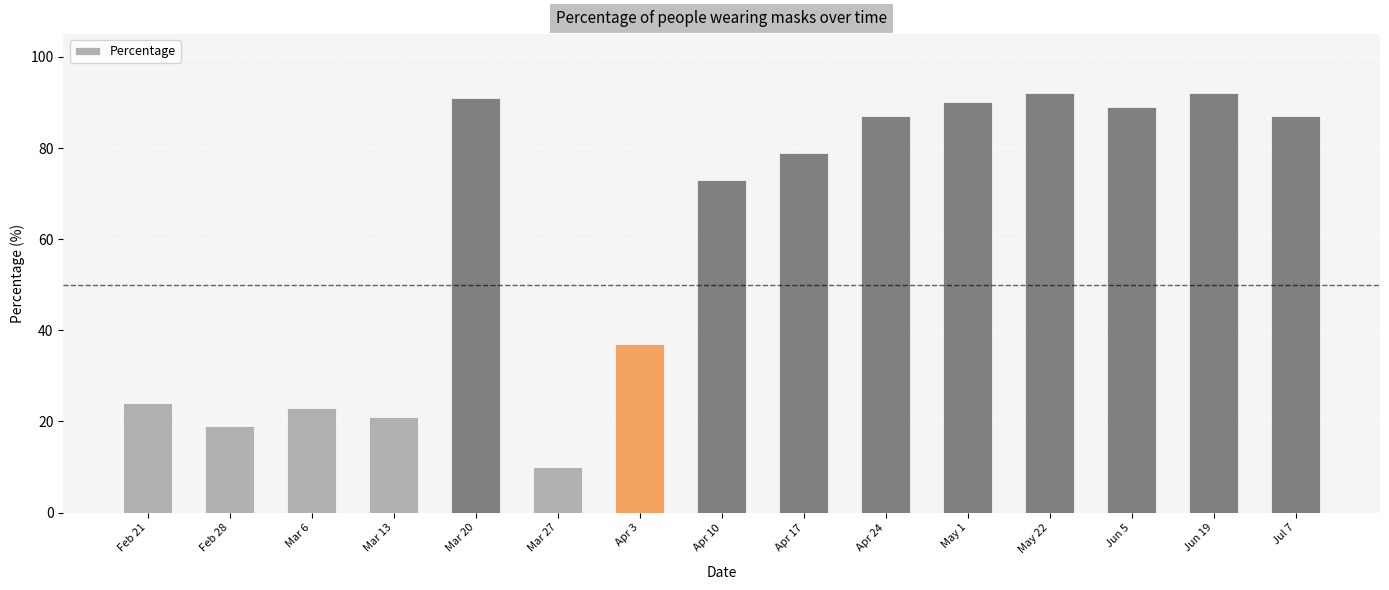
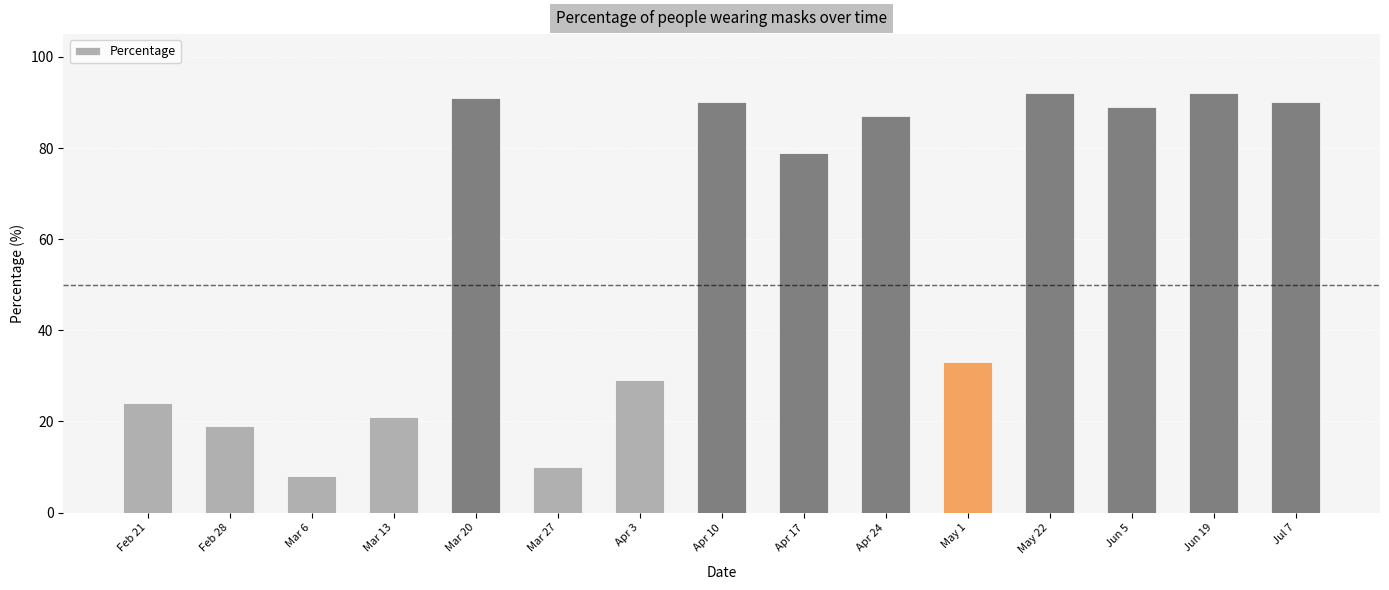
Mar 6: 23 -> 8
Apr 3: 37 -> 29
Apr 10: 73 -> 90
May 1: 90 -> 33
Jul 7: 87 -> 90
